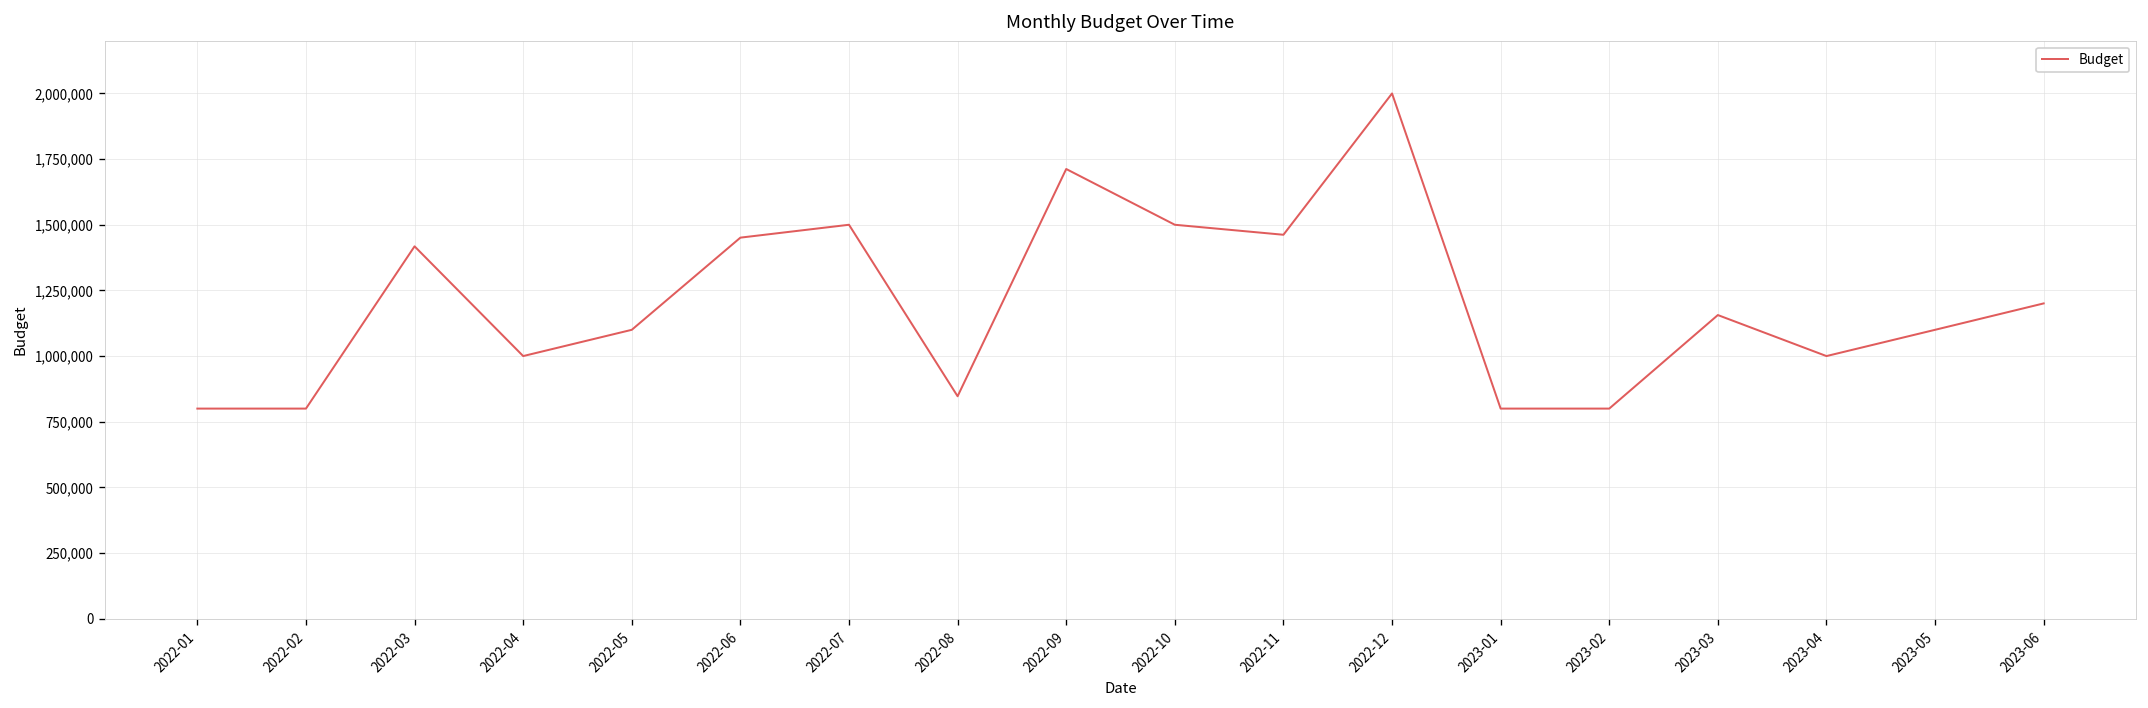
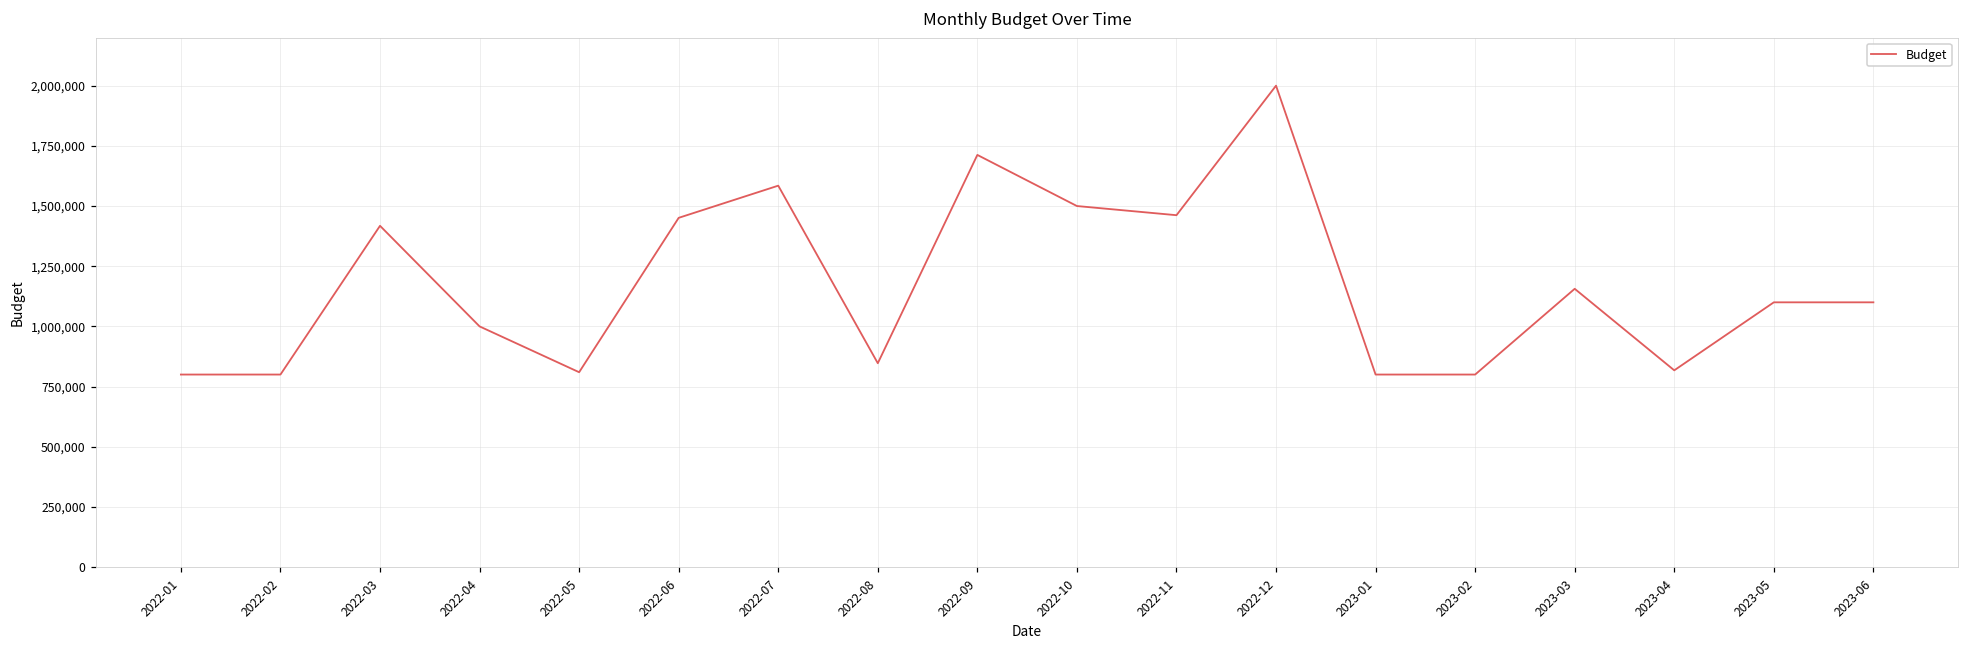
2022-05: 1,100,000 -> 810,000
2022-07: 1,500,000 -> 1,580,000
2023-04: 1,000,000 -> 820,000
2023-06: 1,200,000 -> 1,100,000
